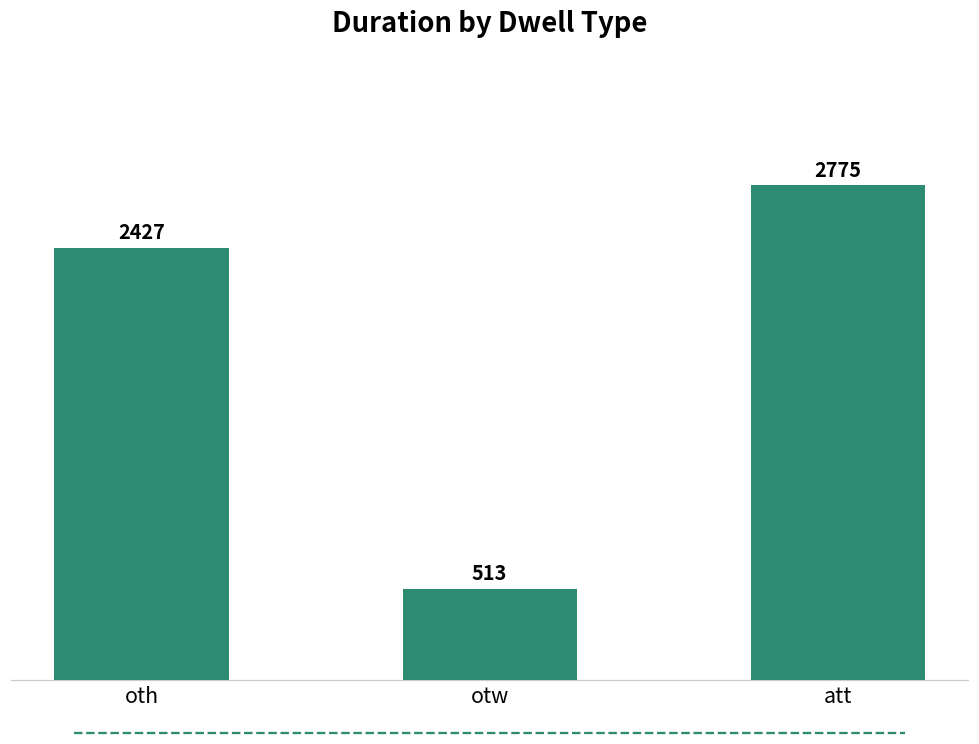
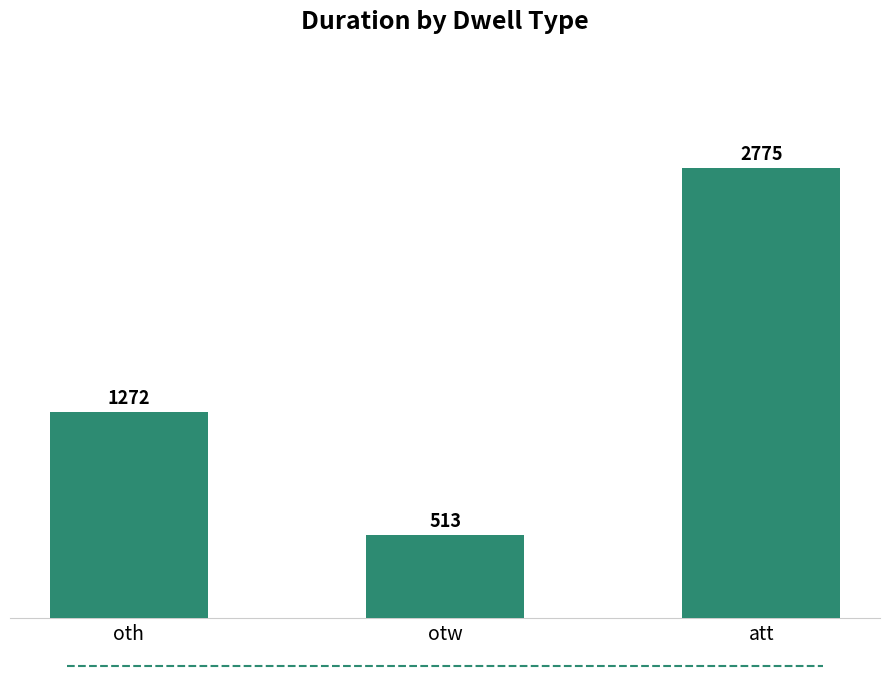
oth: 2427 -> 1272
